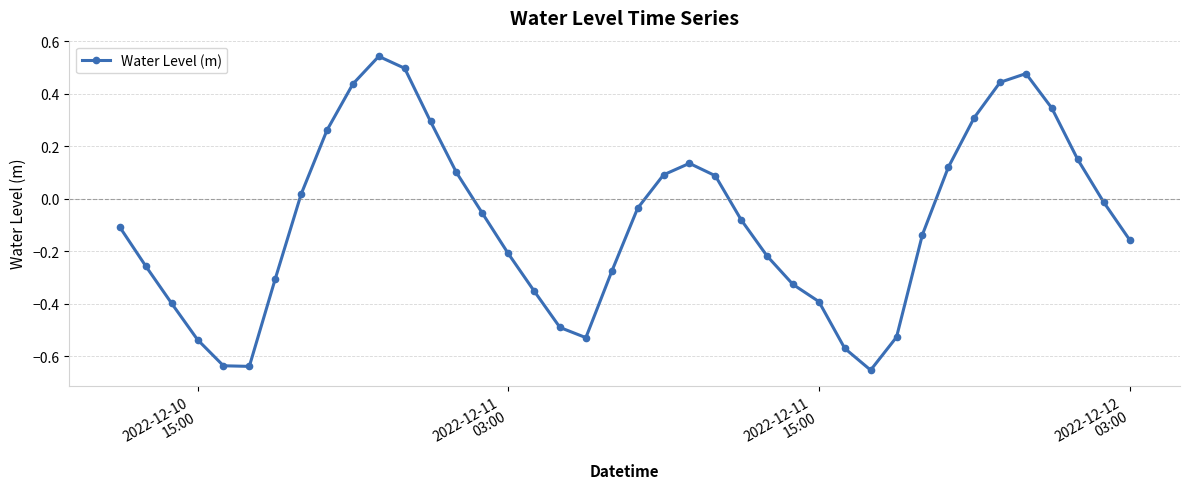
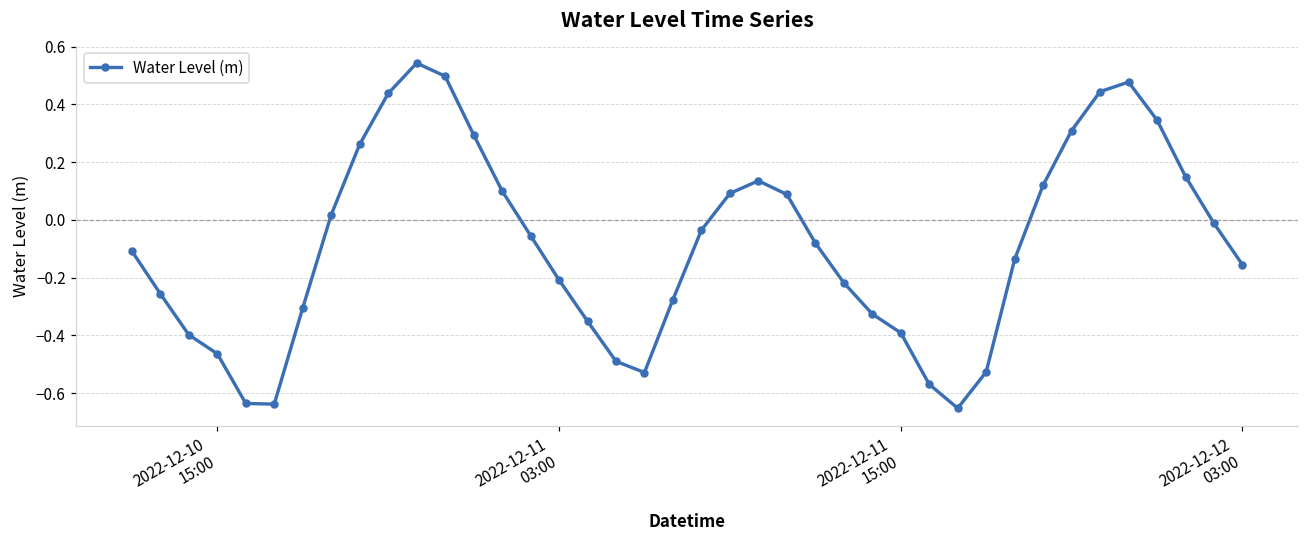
2022-12-10 15:00: -0.54 -> -0.46
